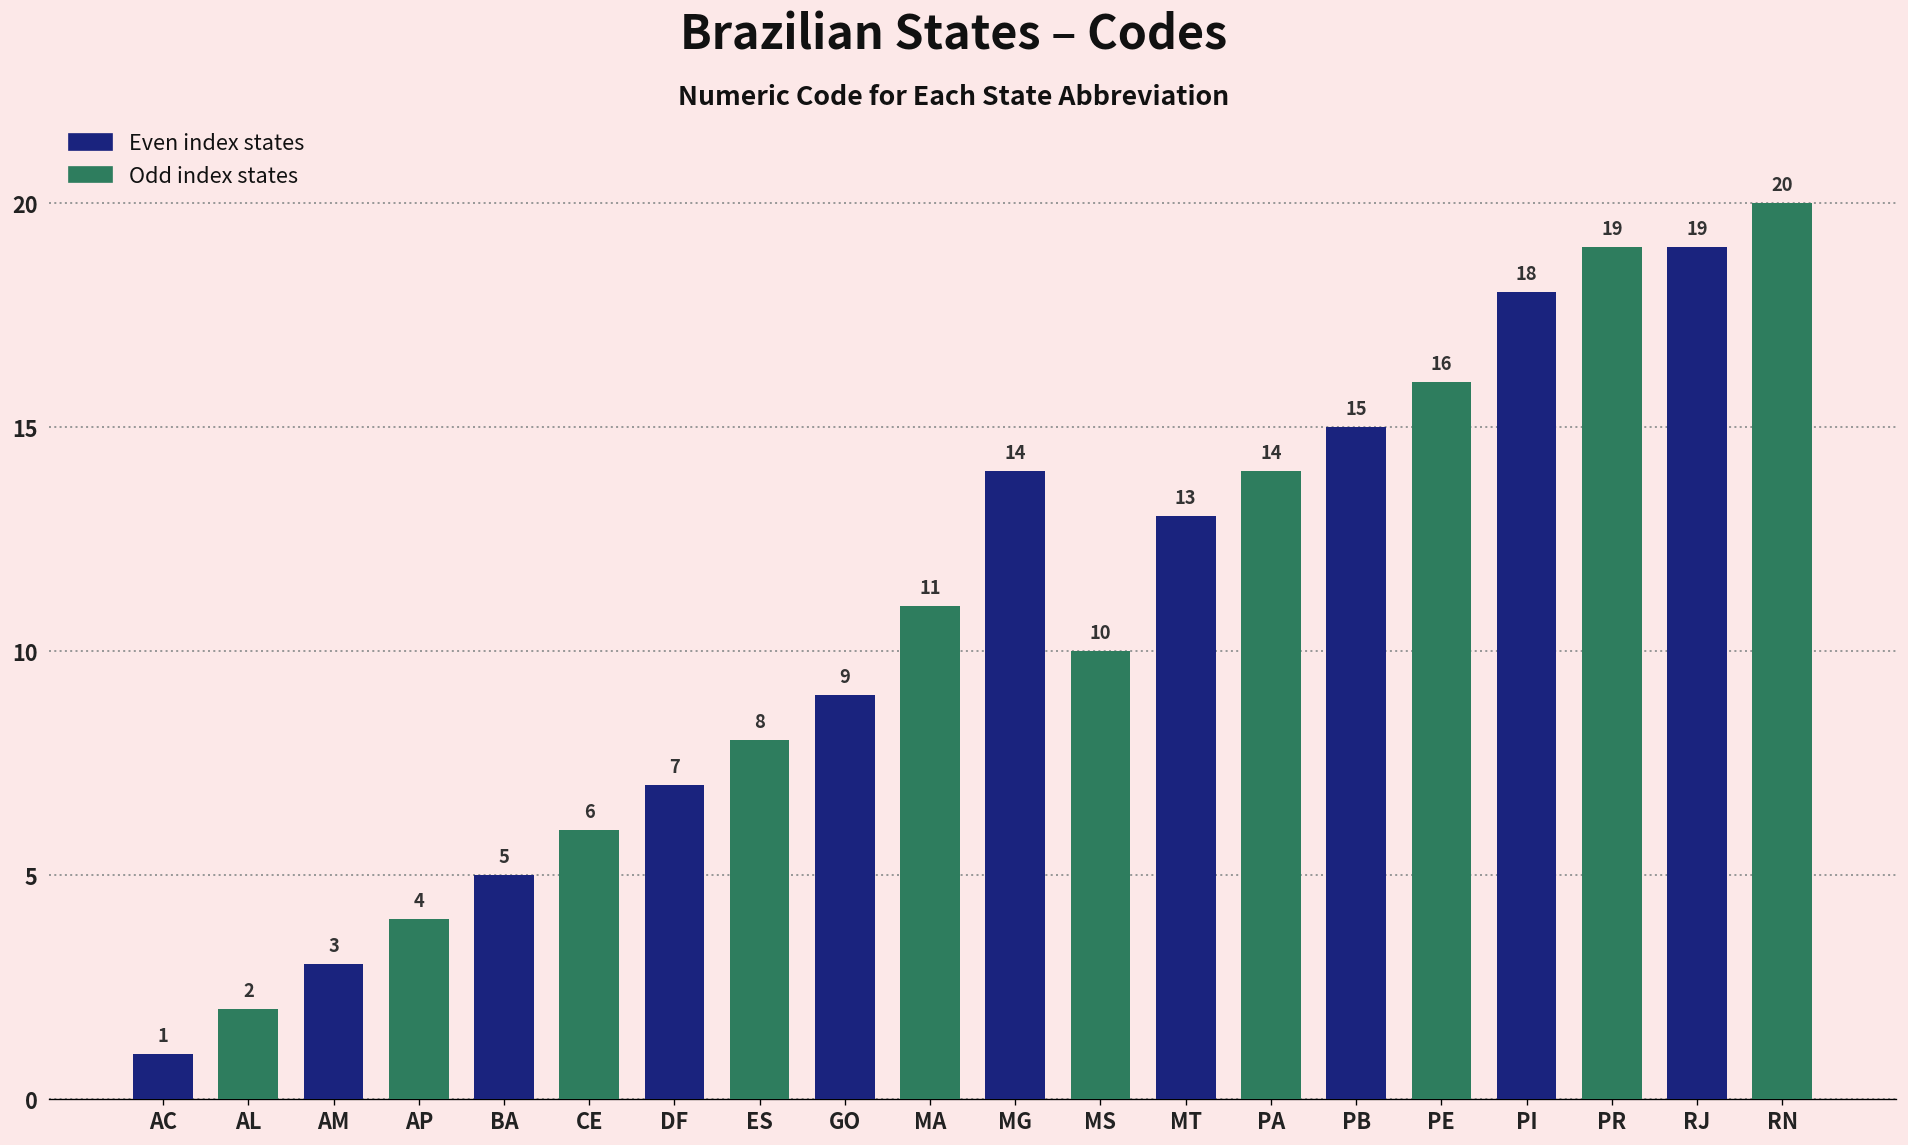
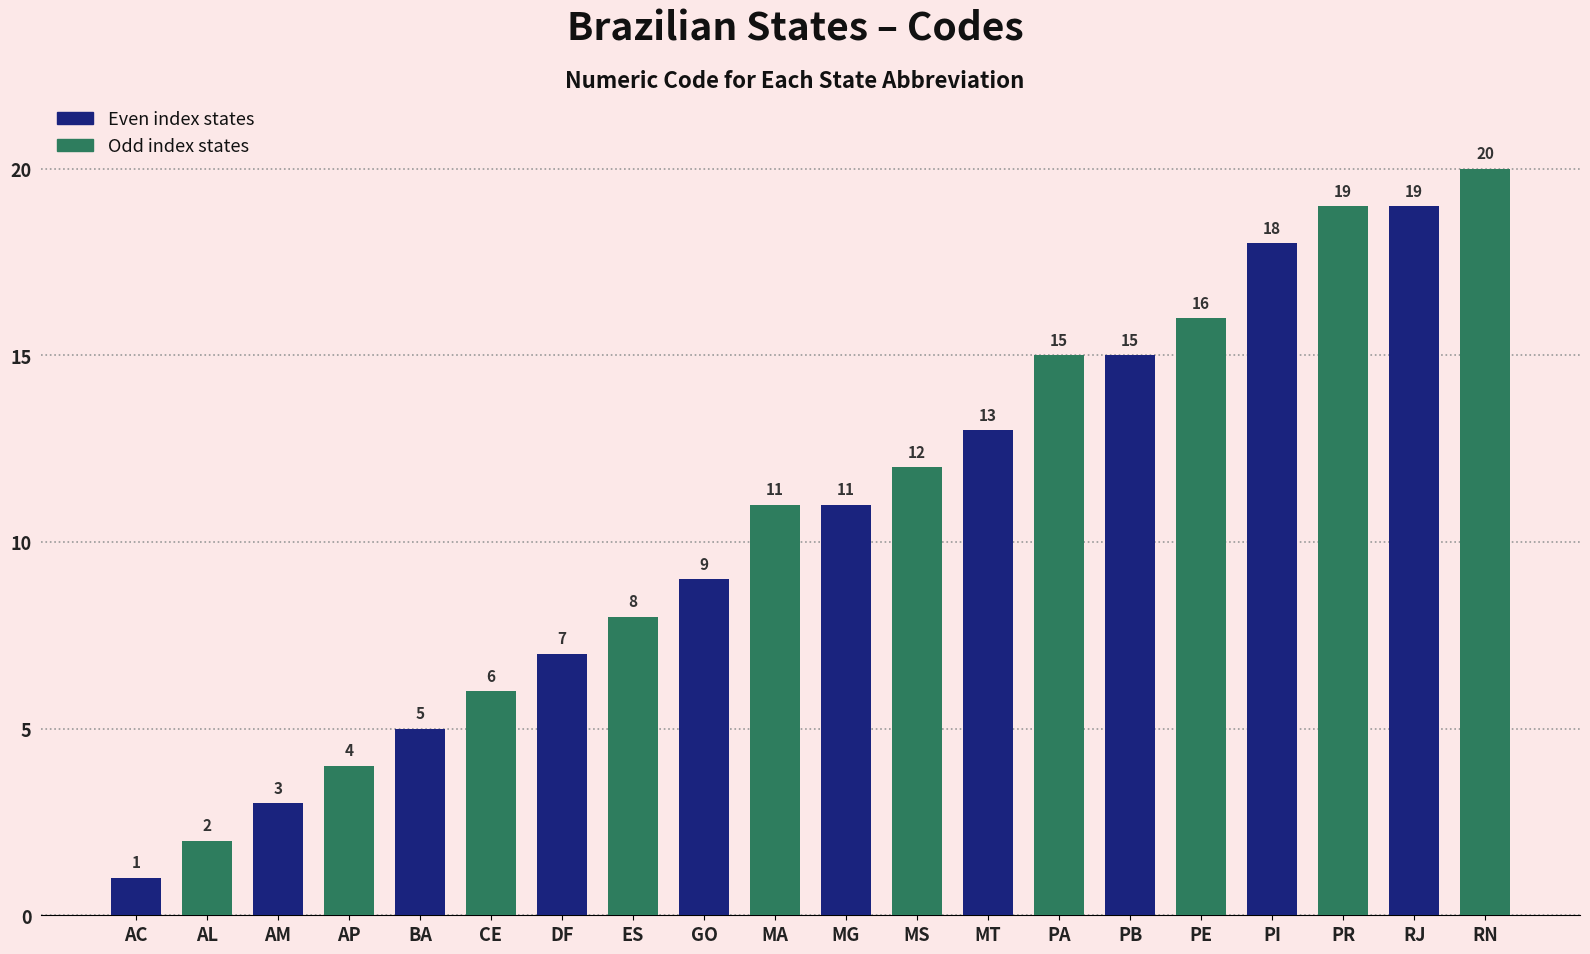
MG: 14 -> 11
MS: 10 -> 12
PA: 14 -> 15
